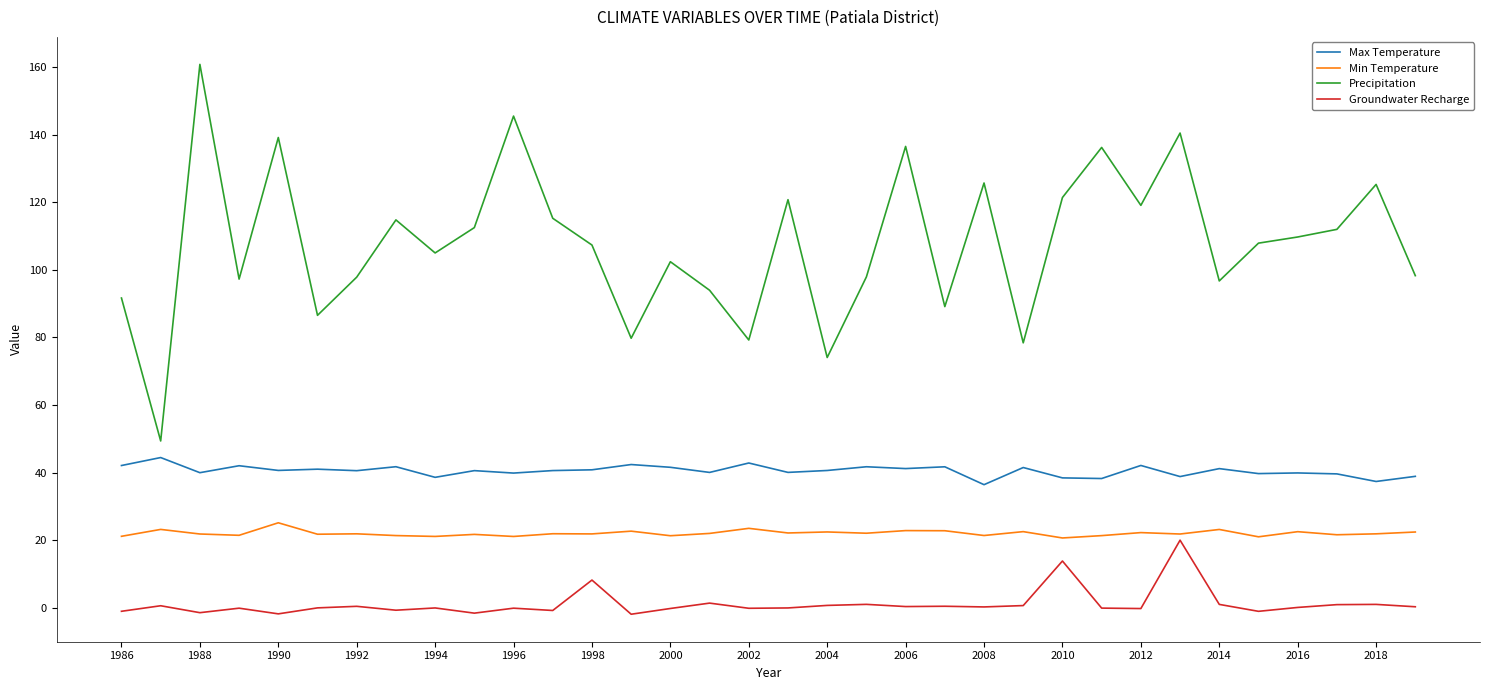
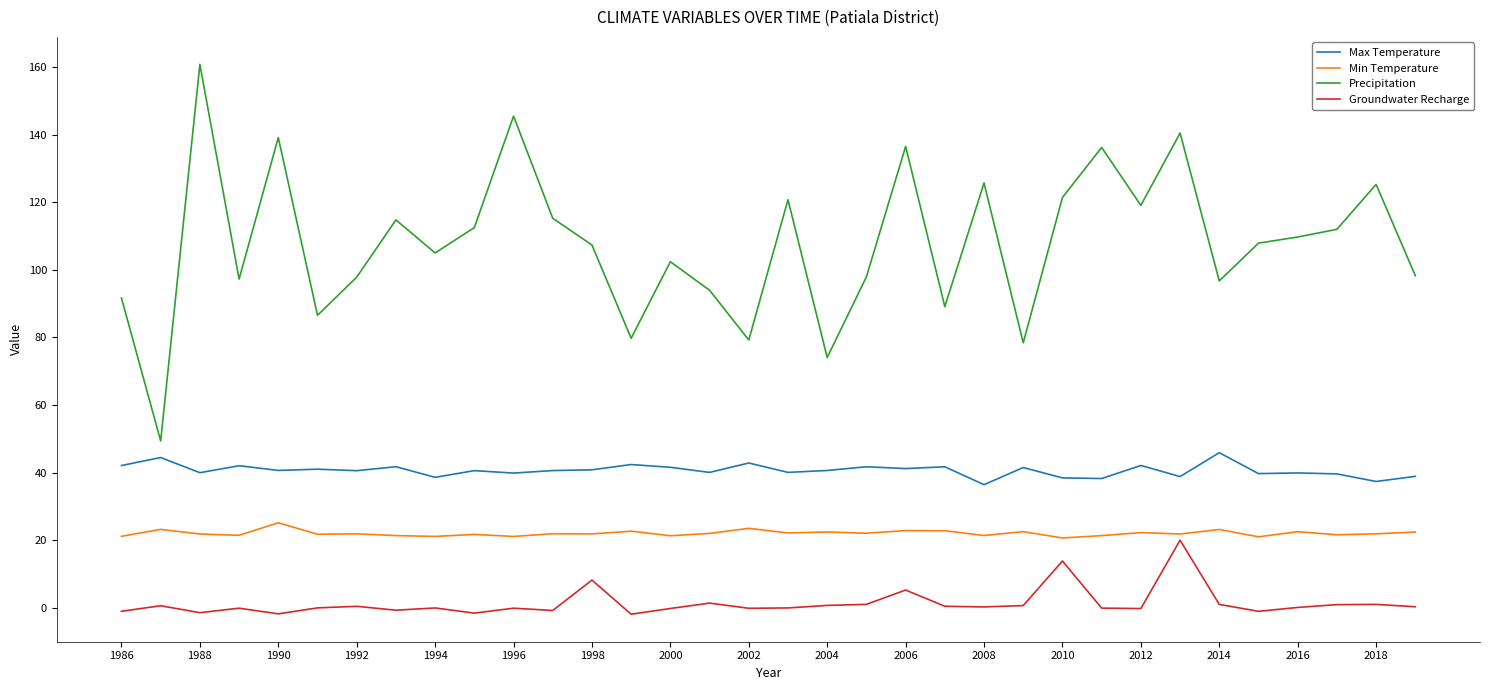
Groundwater Recharge, 2006: 0 -> 5
Max Temperature, 2014: 41 -> 46
